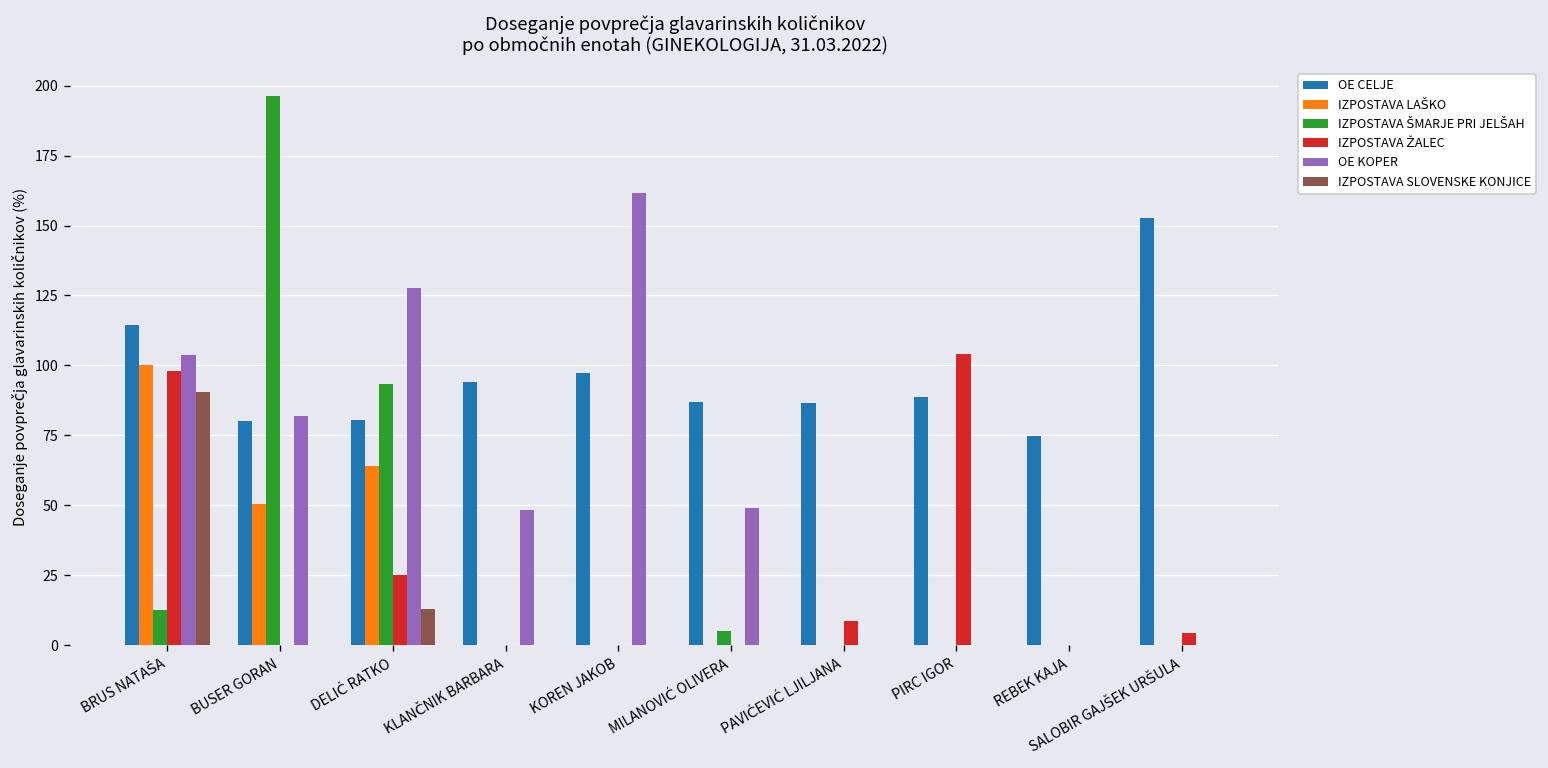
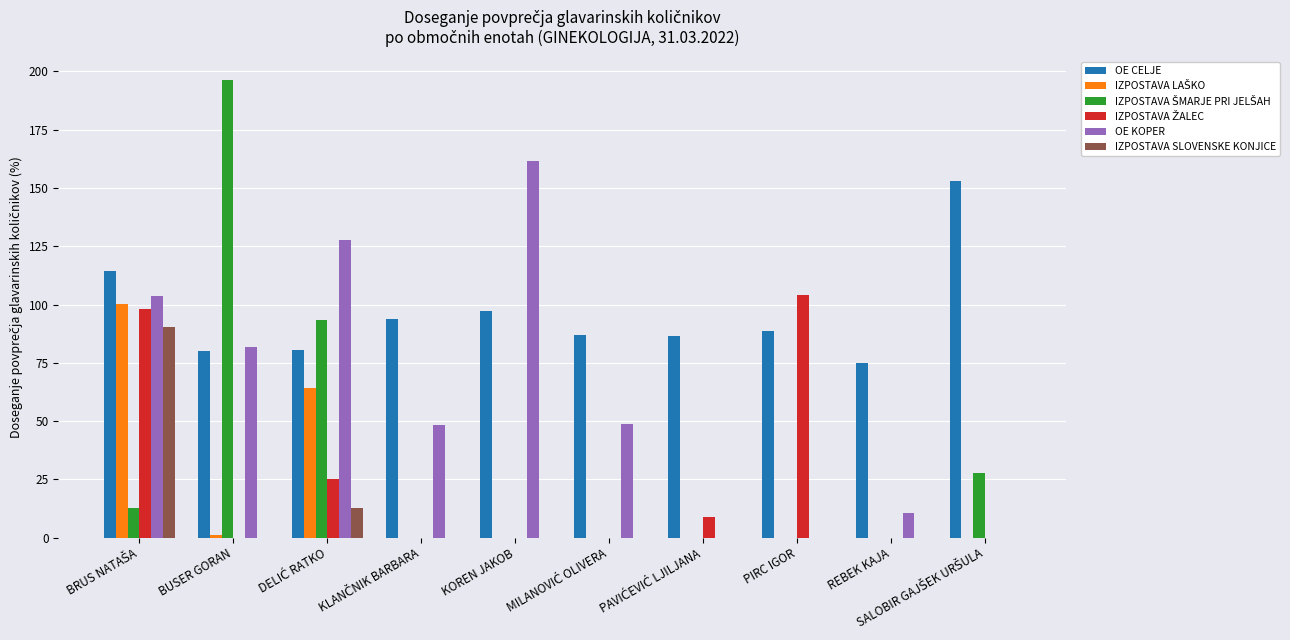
IZPOSTAVA LAŠKO, BUSER GORAN: 51 -> 1
IZPOSTAVA ŠMARJE PRI JELŠAH, MILANOVIĆ OLIVERA: 5 -> 0
OE KOPER, REBEK KAJA: 0 -> 11
IZPOSTAVA ŠMARJE PRI JELŠAH, SALOBIR GAJŠEK URŠULA: 0 -> 28
IZPOSTAVA ŽALEC, SALOBIR GAJŠEK URŠULA: 4 -> 0
